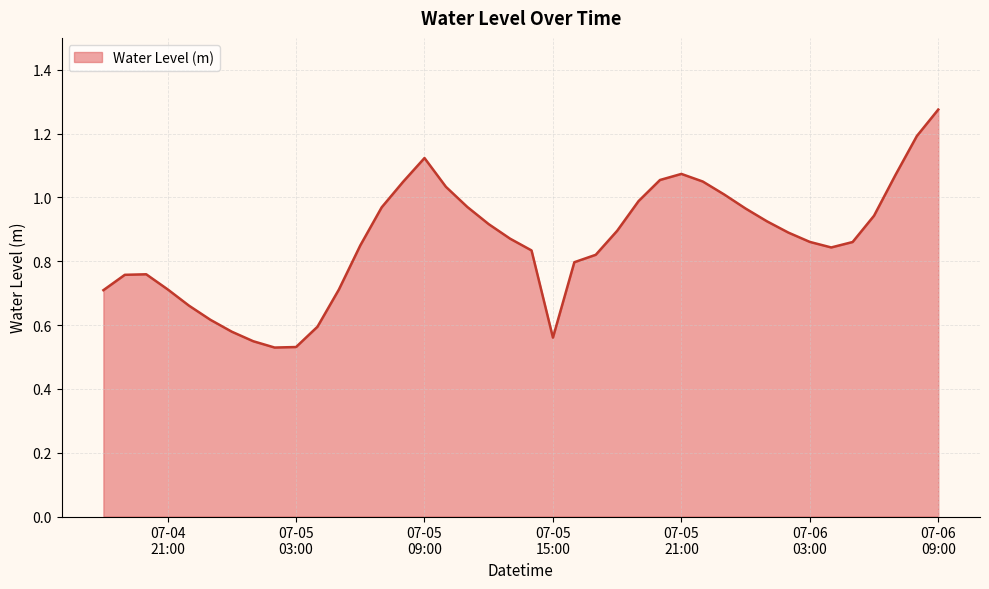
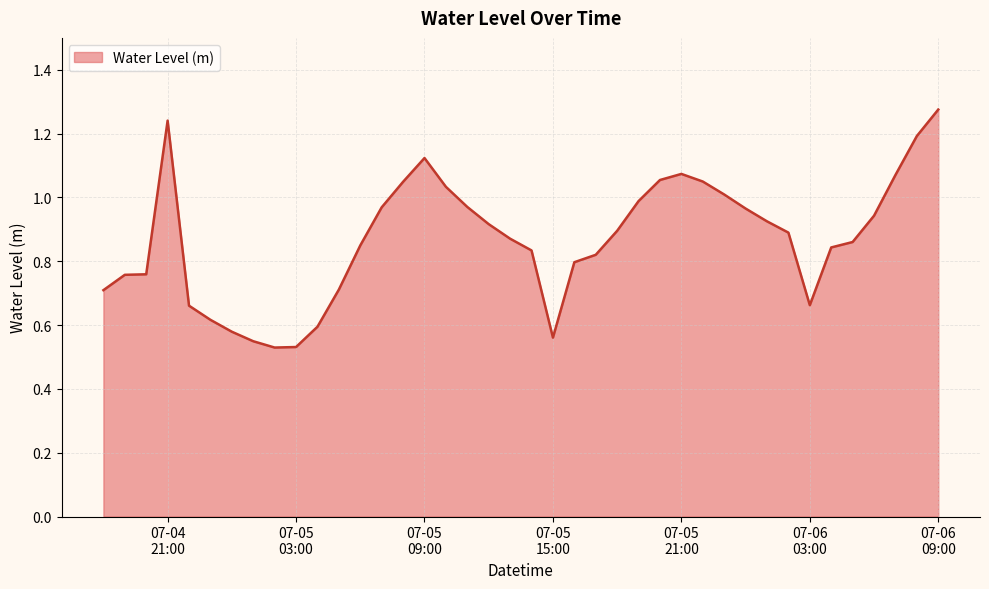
07-04 21:00: 0.71 -> 1.24
07-06 03:00: 0.86 -> 0.66
